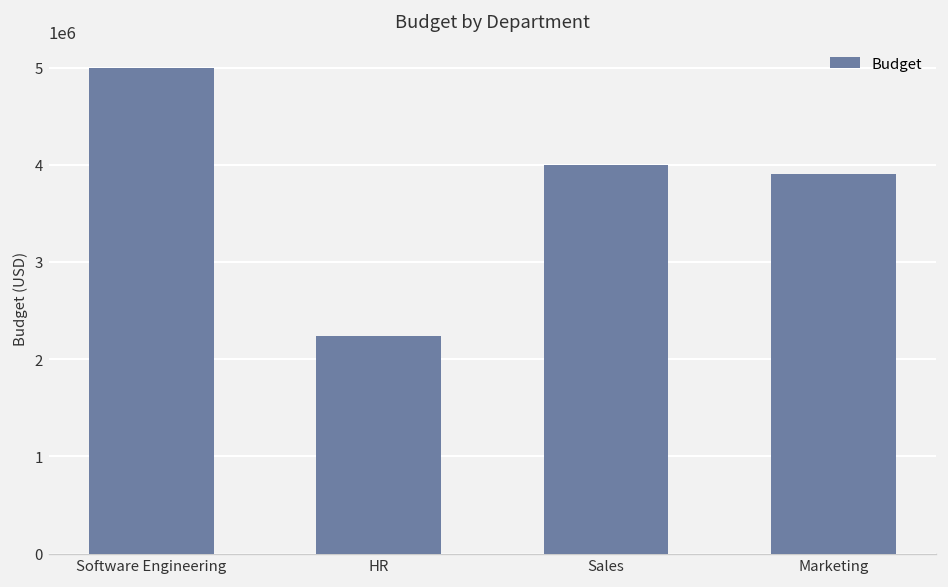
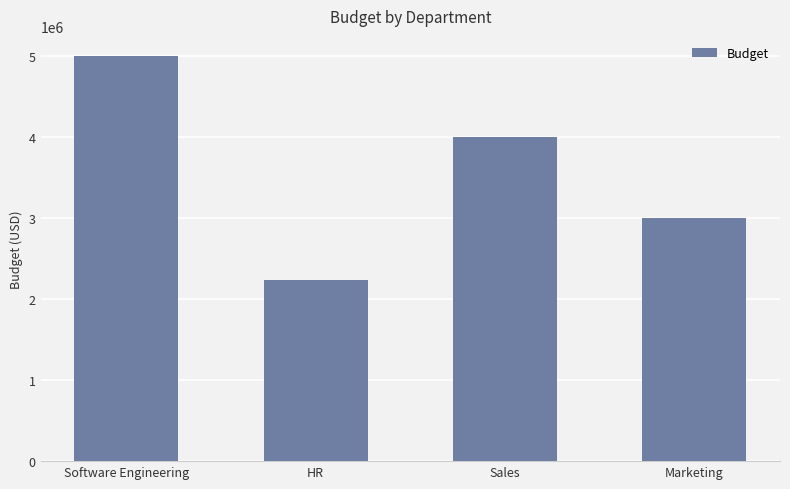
Marketing: 3900000 -> 3000000
